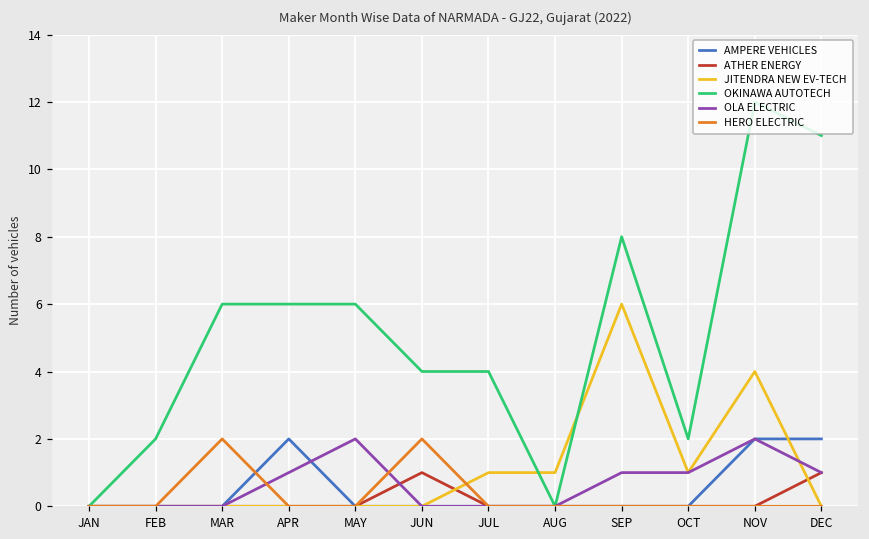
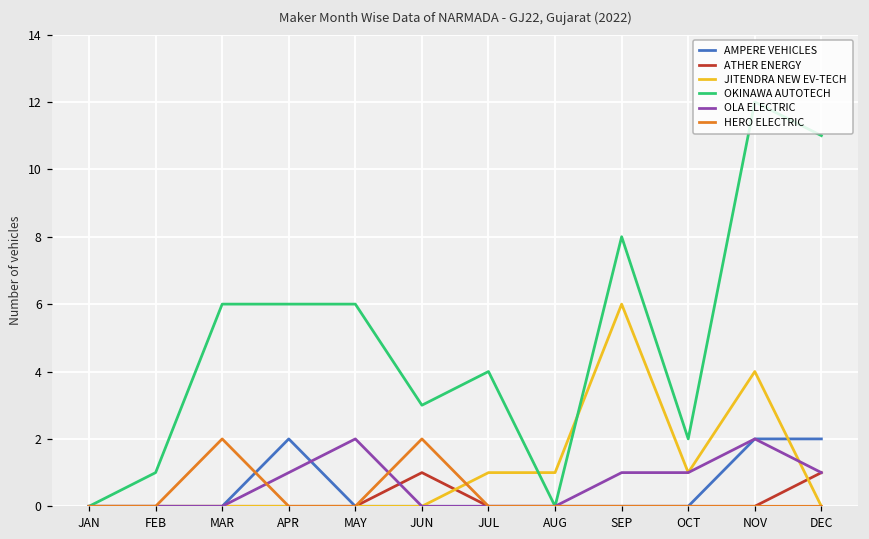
OKINAWA AUTOTECH, FEB: 2 -> 1
OKINAWA AUTOTECH, JUN: 4 -> 3
